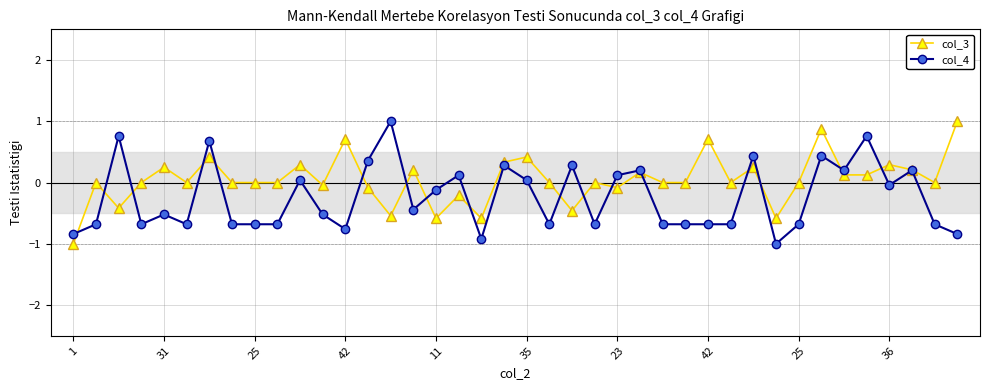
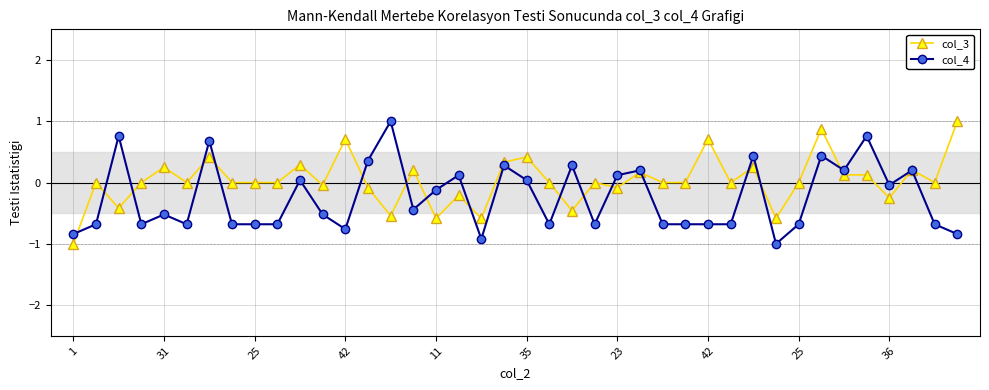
col_3, 36: 0.3 -> -0.3
